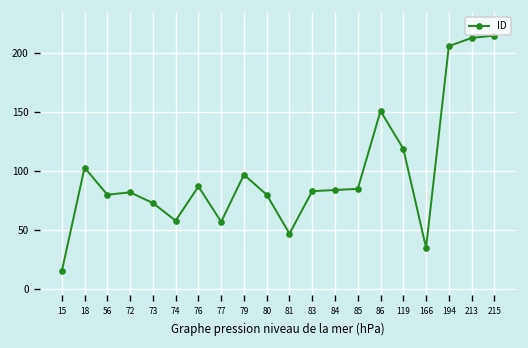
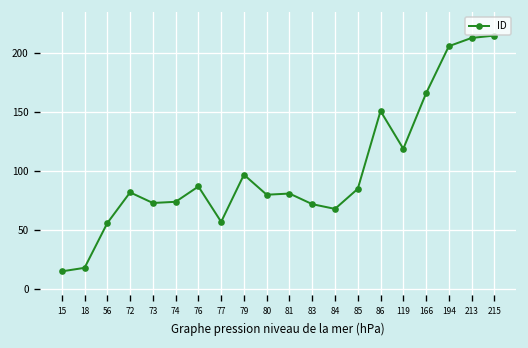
18: 100 -> 20
56: 80 -> 60
74: 60 -> 70
81: 50 -> 80
83: 80 -> 70
84: 80 -> 70
166: 40 -> 170
